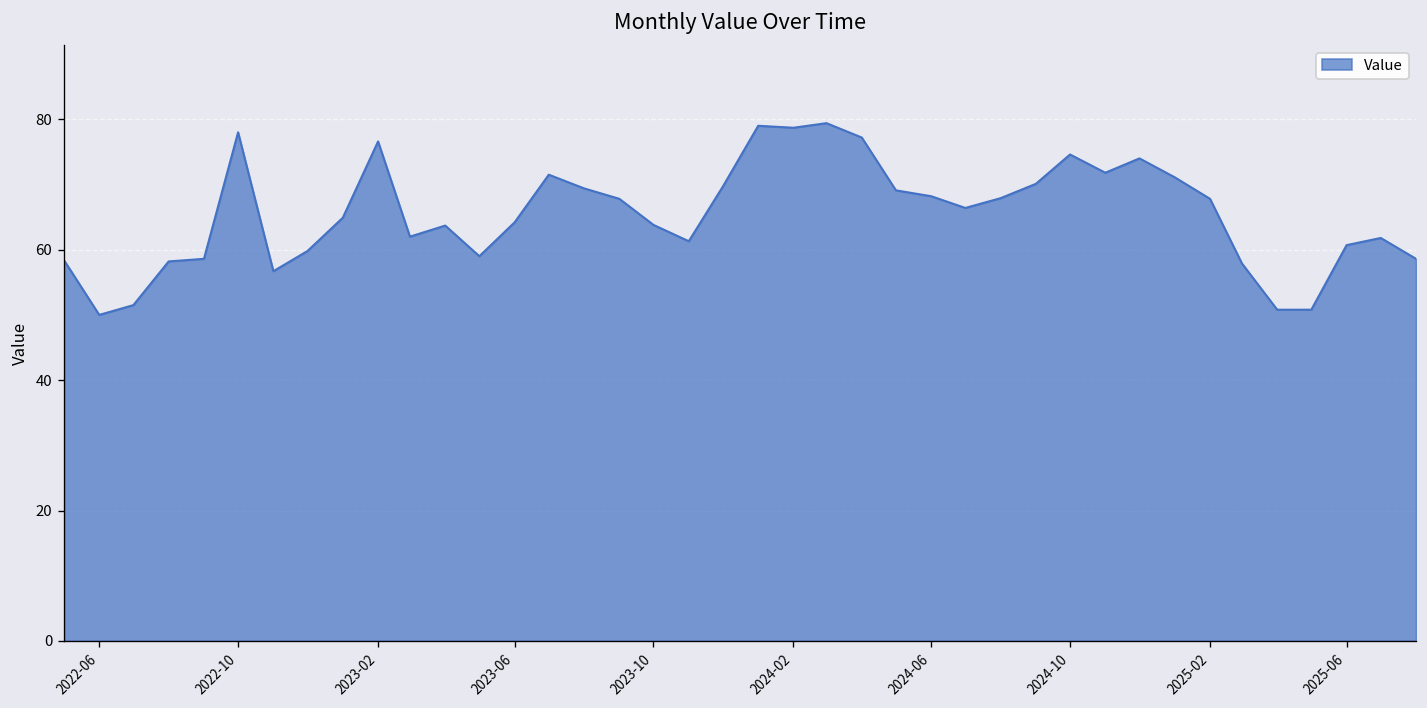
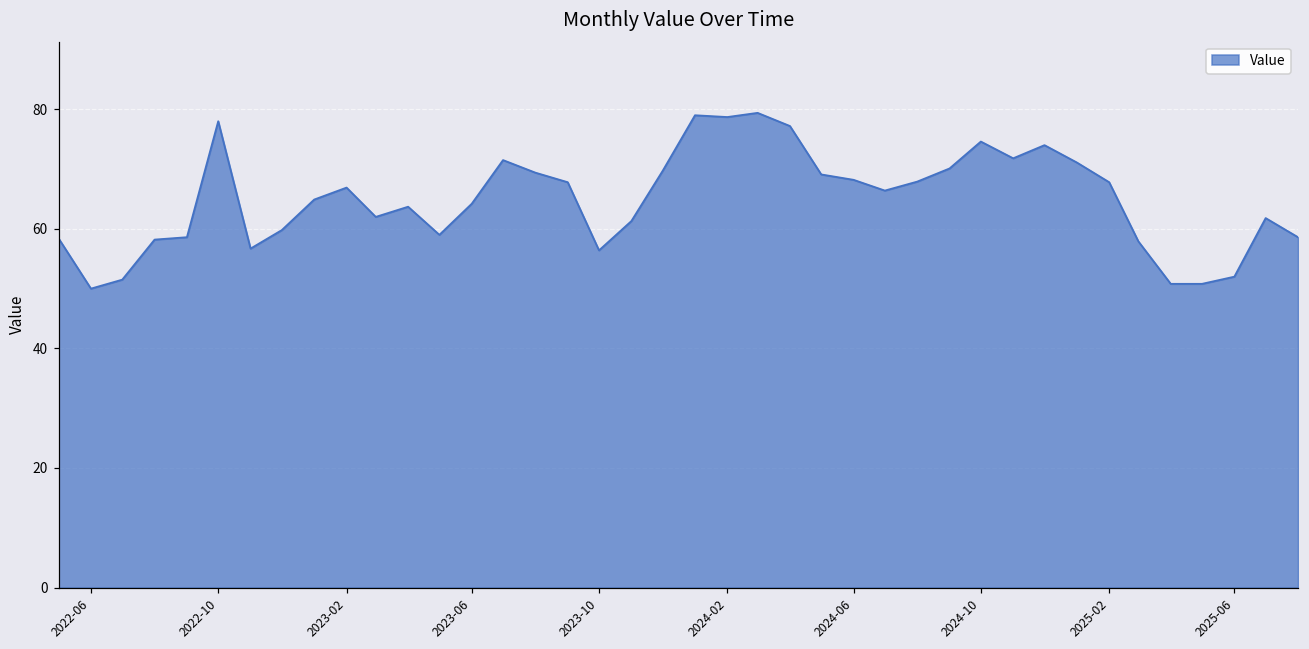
2023-02: 77 -> 67
2023-10: 64 -> 56
2025-06: 61 -> 52
